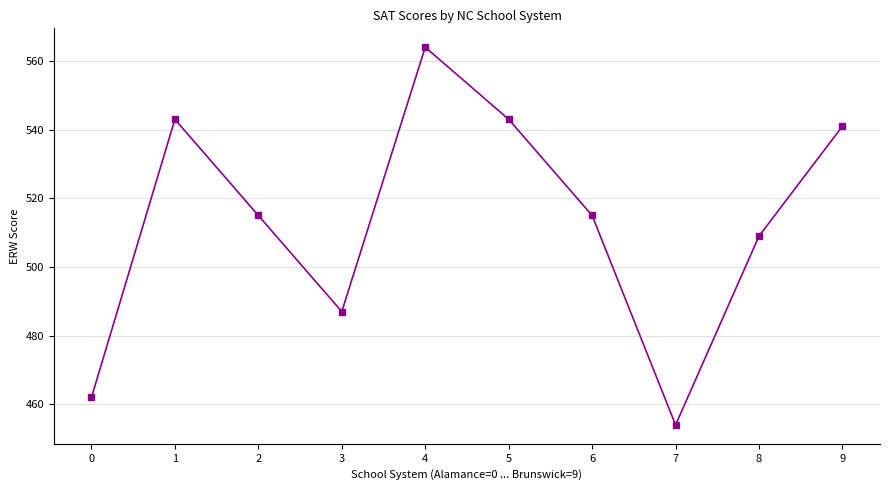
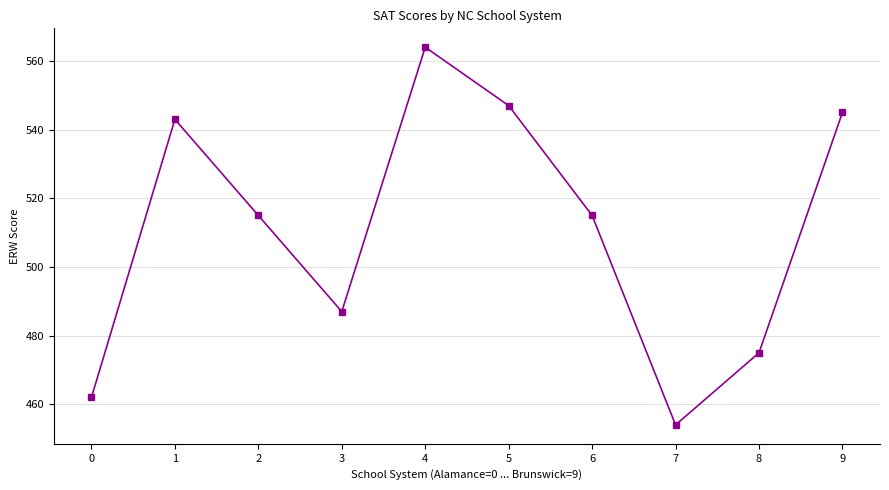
5: 543 -> 547
8: 509 -> 475
9: 541 -> 545
